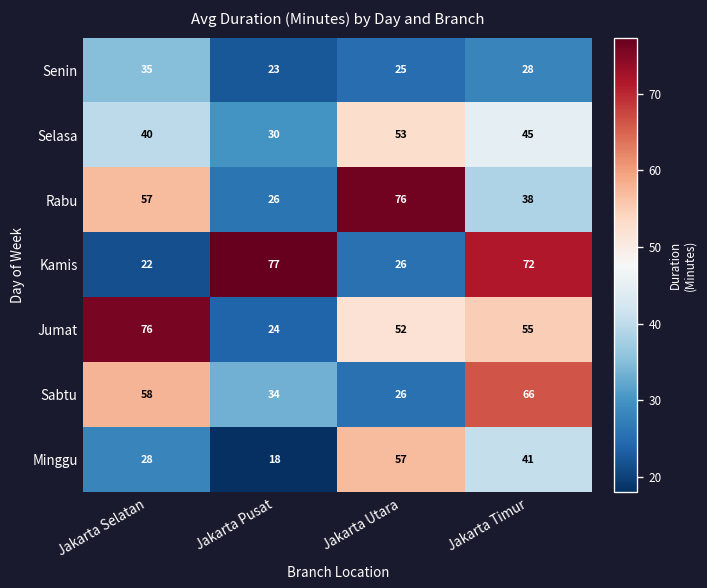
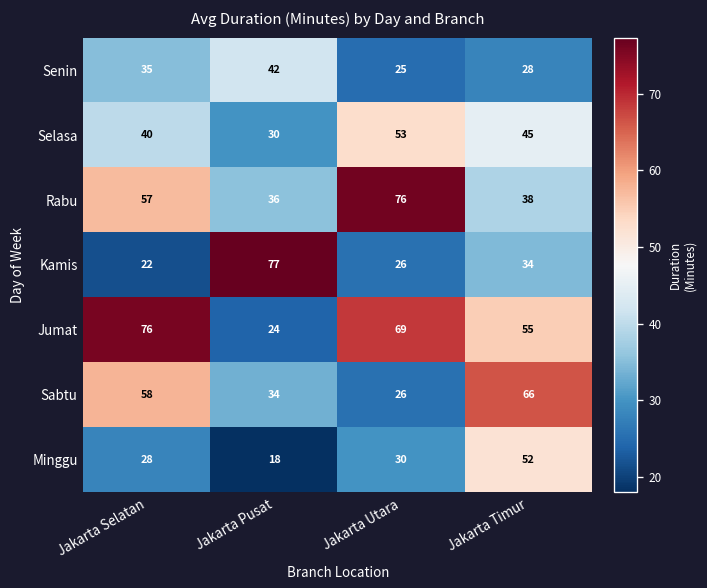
Senin, Jakarta Pusat: 23 -> 42
Rabu, Jakarta Pusat: 26 -> 36
Kamis, Jakarta Timur: 72 -> 34
Jumat, Jakarta Utara: 52 -> 69
Minggu, Jakarta Utara: 57 -> 30
Minggu, Jakarta Timur: 41 -> 52
